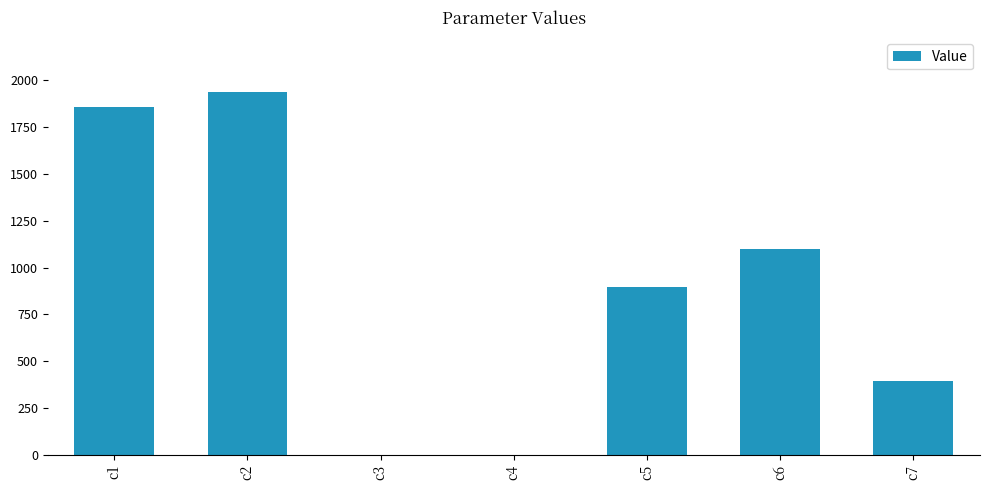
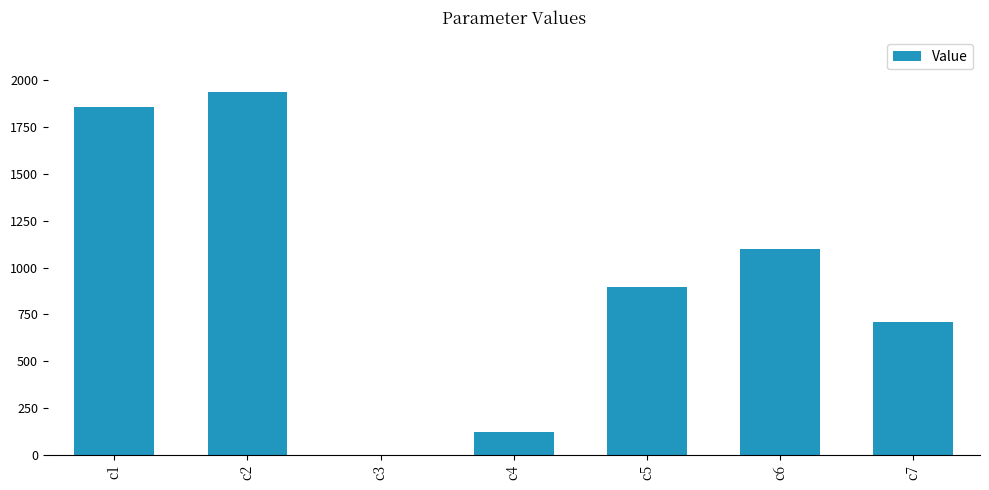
c4: 0 -> 120
c7: 400 -> 710
